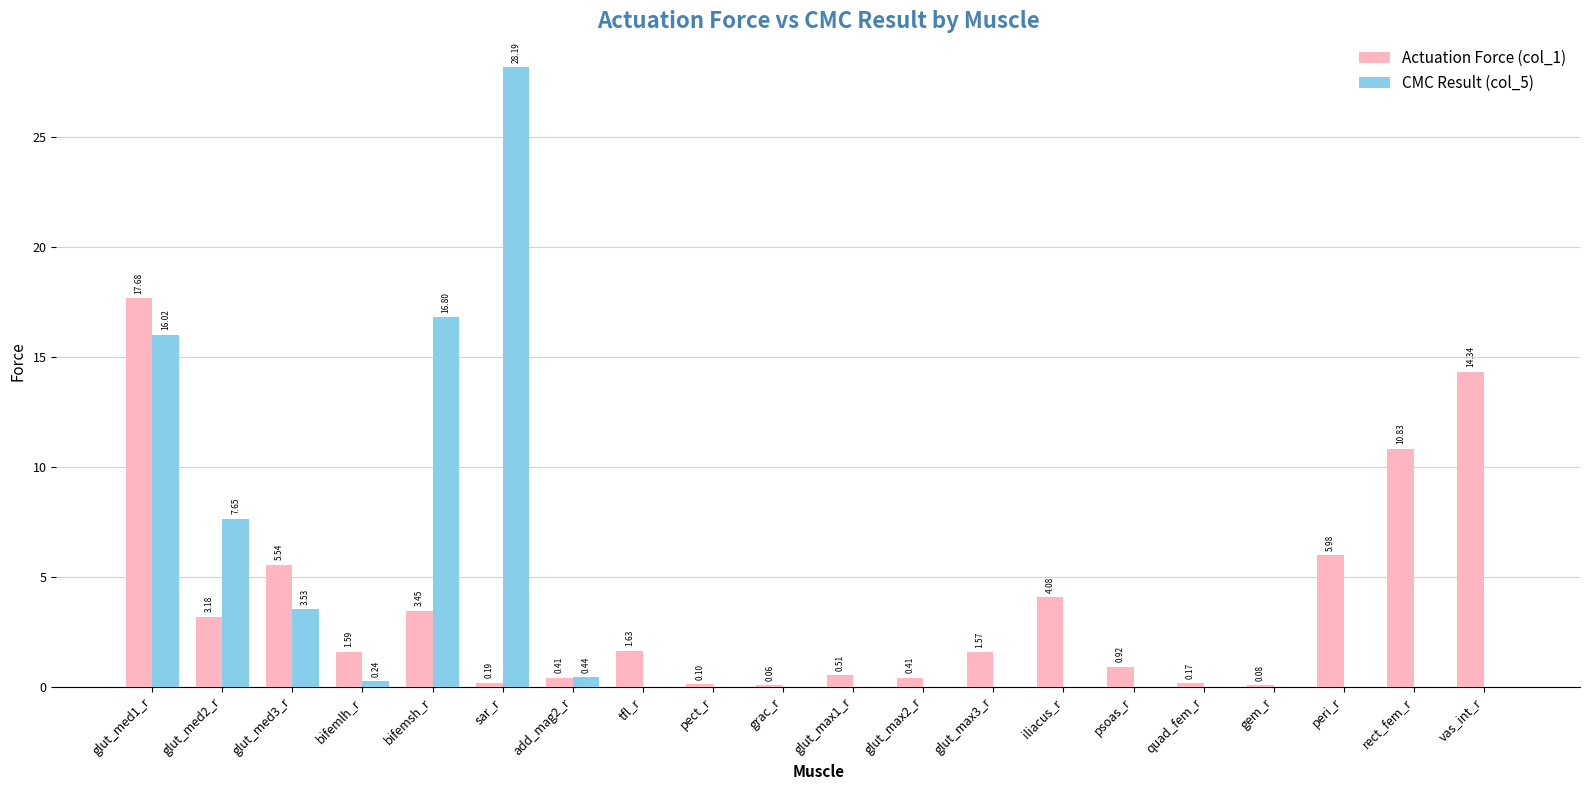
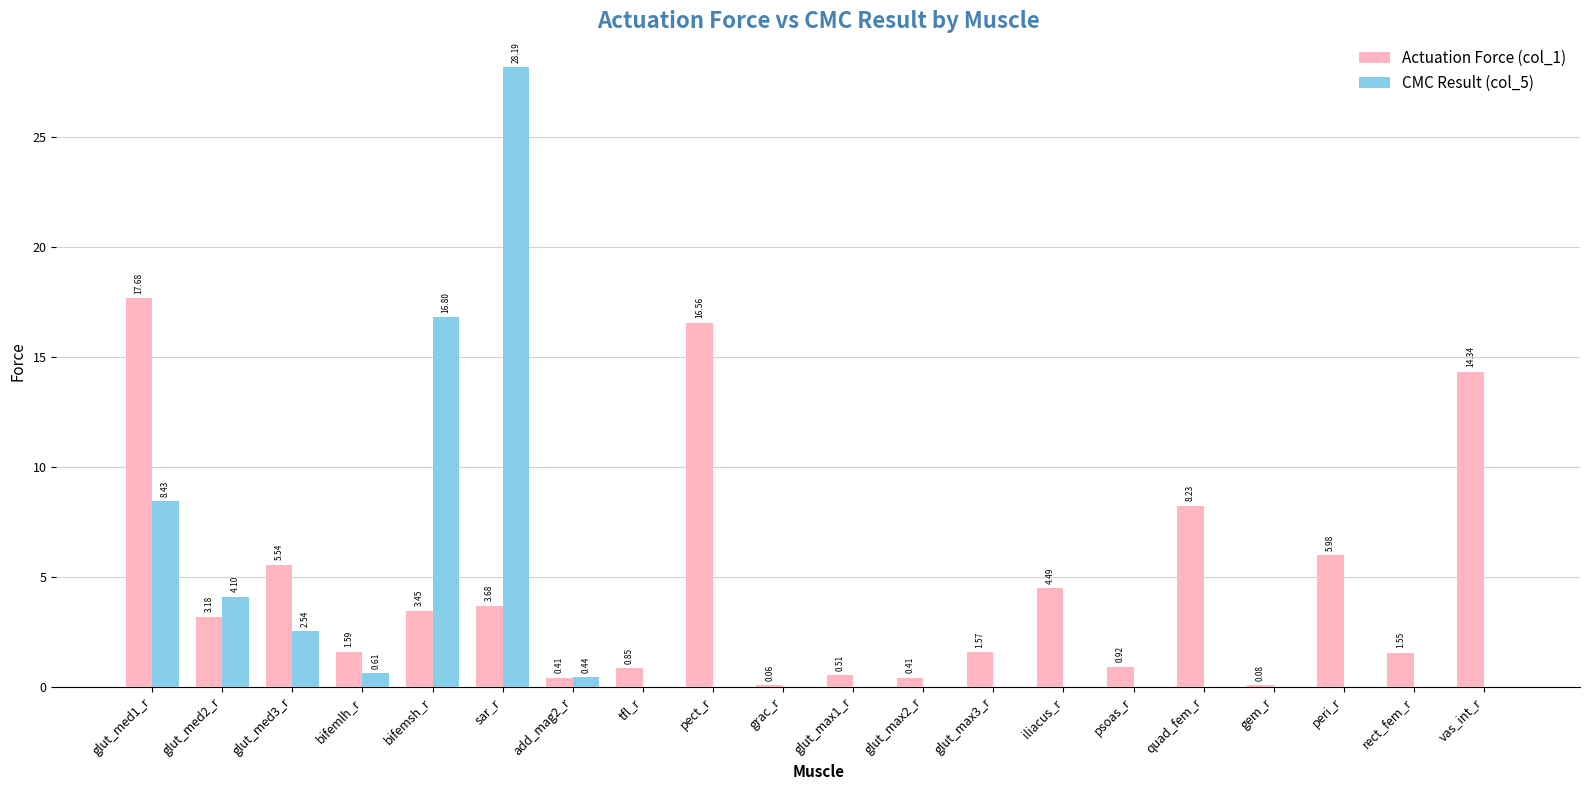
CMC Result (col_5), glut_med1_r: 16.02 -> 8.43
CMC Result (col_5), glut_med2_r: 7.65 -> 4.10
CMC Result (col_5), glut_med3_r: 3.53 -> 2.54
CMC Result (col_5), bifemlh_r: 0.24 -> 0.61
Actuation Force (col_1), sar_r: 0.19 -> 3.68
Actuation Force (col_1), tfl_r: 1.63 -> 0.85
Actuation Force (col_1), pect_r: 0.10 -> 16.56
Actuation Force (col_1), iliacus_r: 4.08 -> 4.49
Actuation Force (col_1), quad_fem_r: 0.17 -> 8.23
Actuation Force (col_1), rect_fem_r: 10.83 -> 1.55
